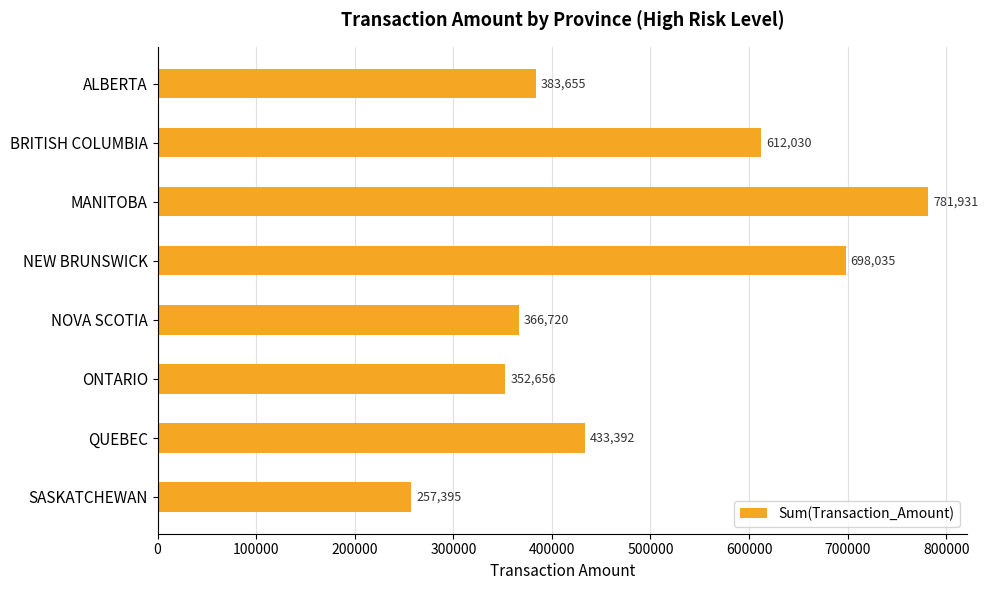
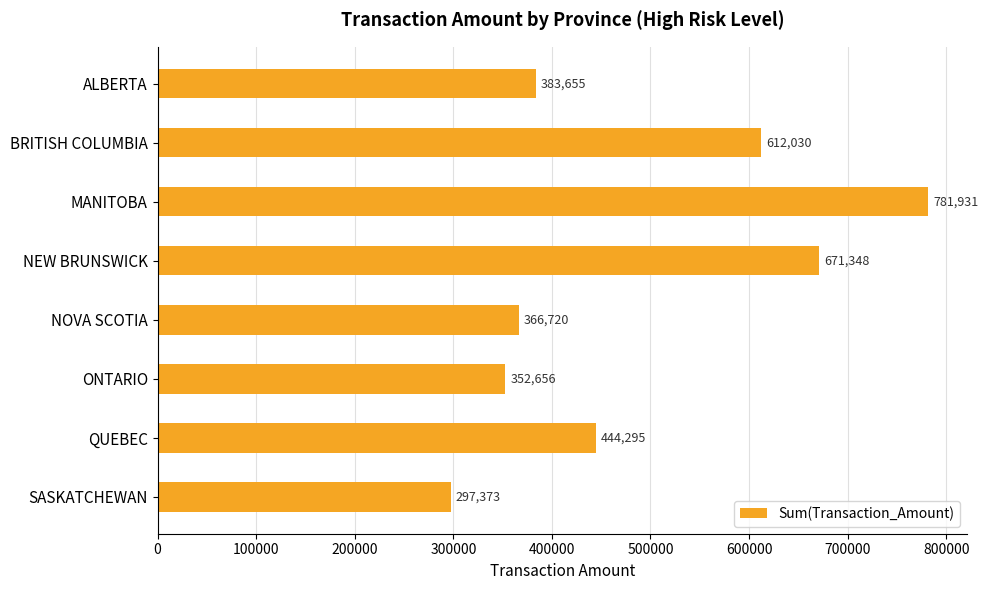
NEW BRUNSWICK: 698,035 -> 671,348
QUEBEC: 433,392 -> 444,295
SASKATCHEWAN: 257,395 -> 297,373
